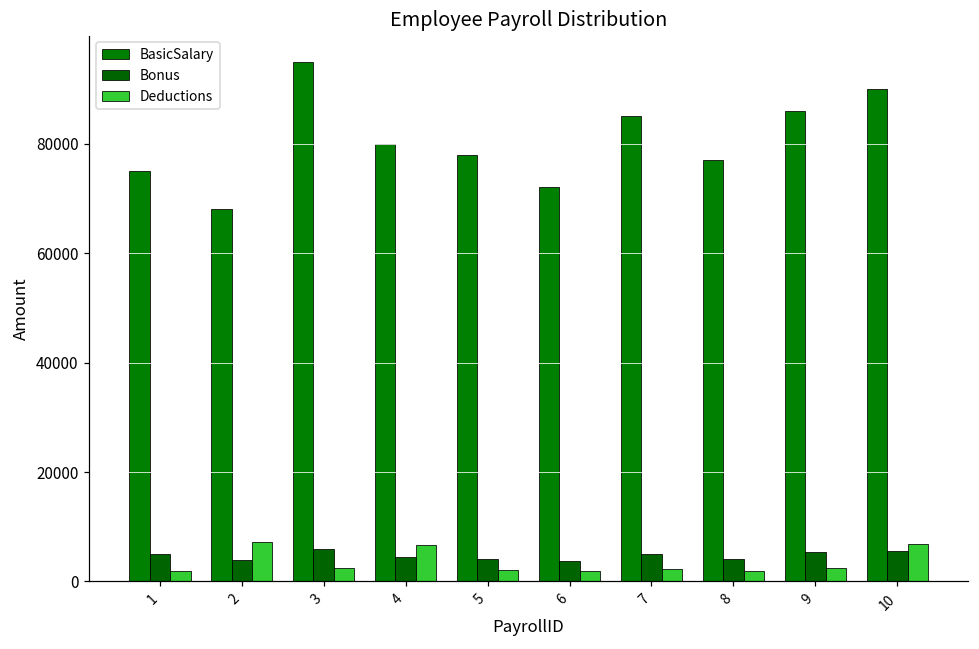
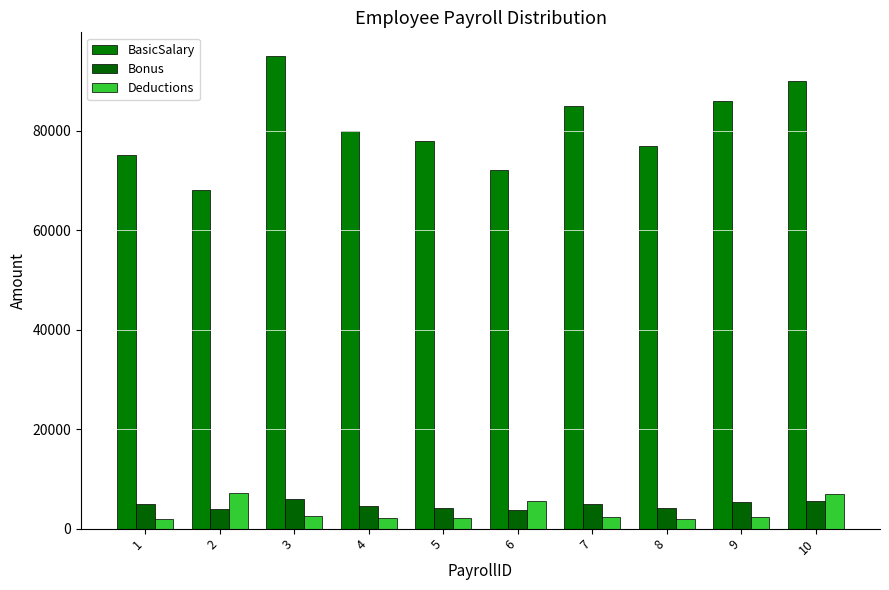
Deductions, 4: 7000 -> 2000
Deductions, 6: 2000 -> 6000
